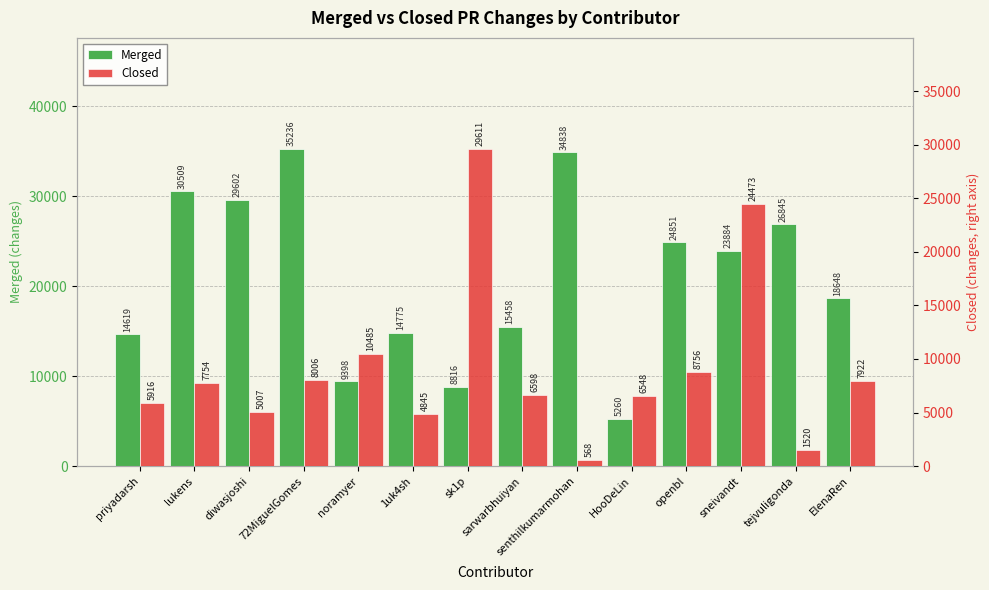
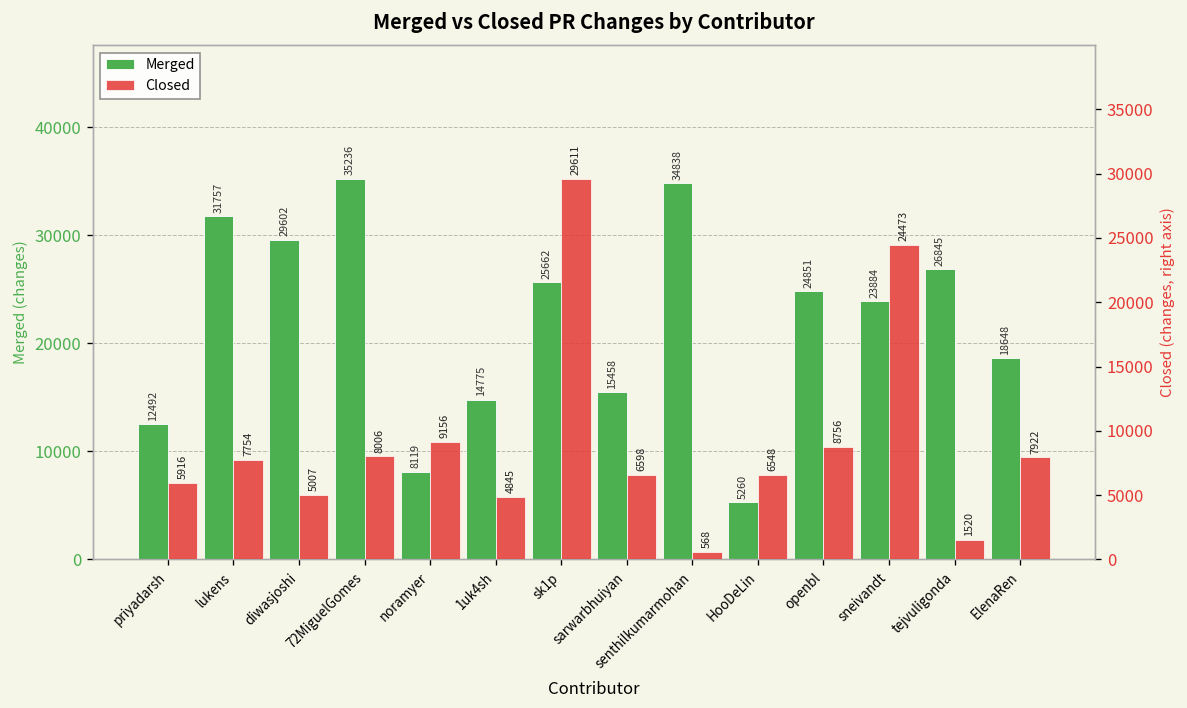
Merged, priyadarsh: 14619 -> 12492
Merged, lukens: 30509 -> 31757
Merged, noramyer: 9398 -> 8119
Merged, sk1p: 8816 -> 25662
Closed, noramyer: 10485 -> 9156
